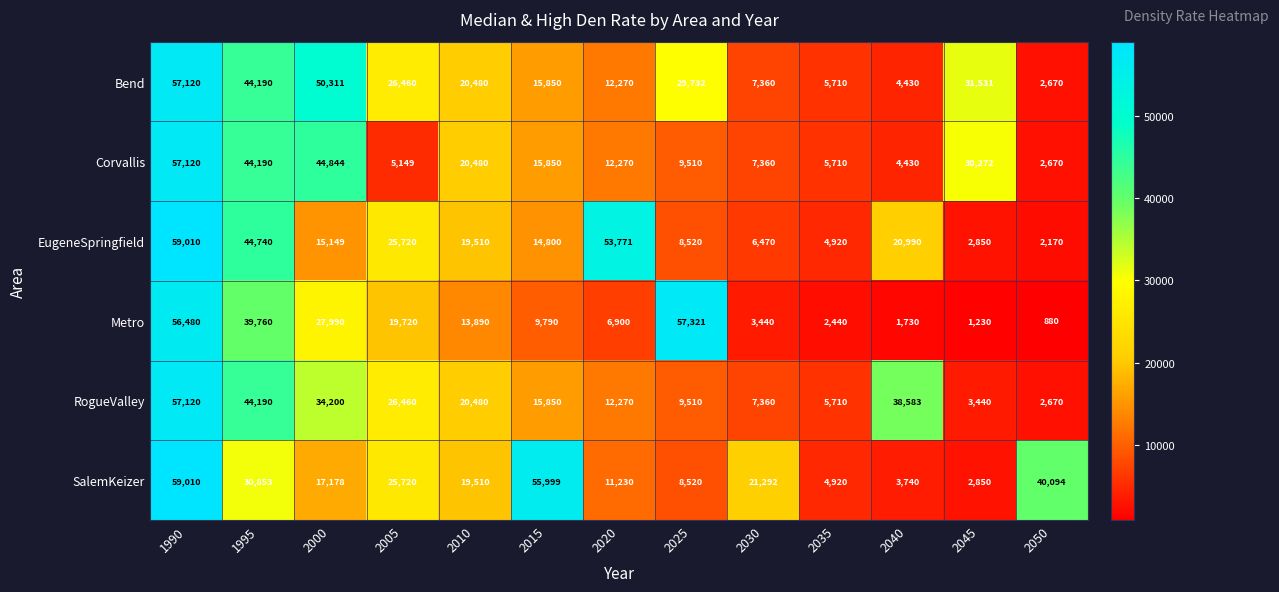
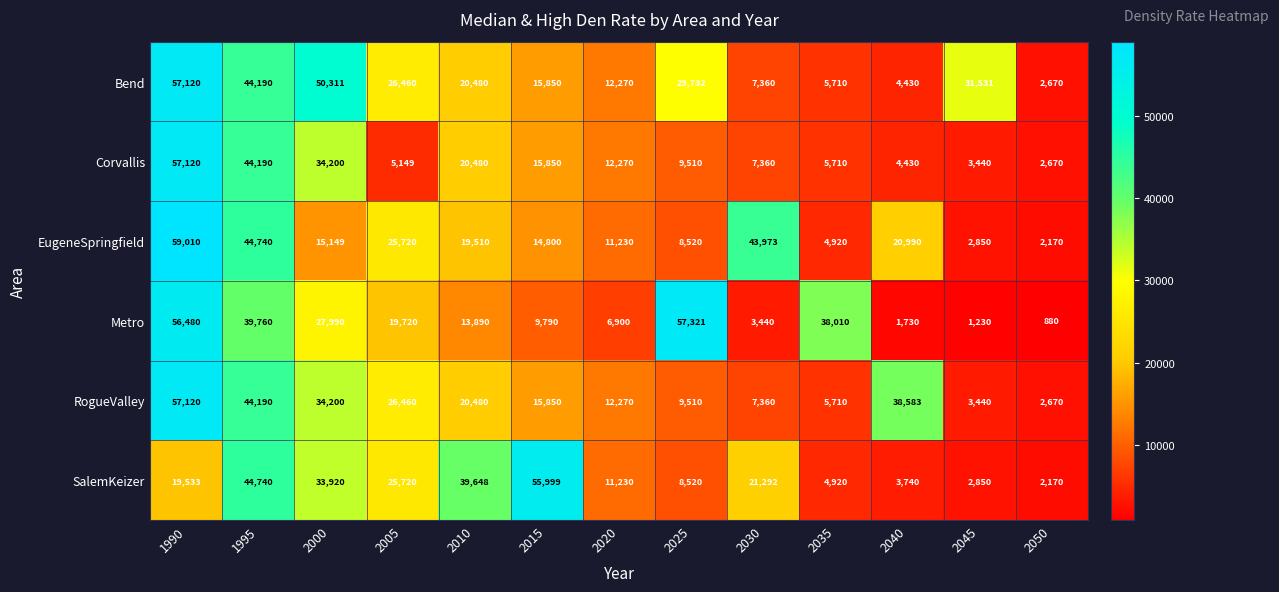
Corvallis, 2000: 44,844 -> 34,200
Corvallis, 2045: 30,272 -> 3,440
EugeneSpringfield, 2020: 53,771 -> 11,230
EugeneSpringfield, 2030: 6,470 -> 43,973
Metro, 2035: 2,440 -> 38,010
SalemKeizer, 1990: 59,010 -> 19,533
SalemKeizer, 1995: 30,853 -> 44,740
SalemKeizer, 2000: 17,178 -> 33,920
SalemKeizer, 2010: 19,510 -> 39,648
SalemKeizer, 2050: 40,094 -> 2,170
